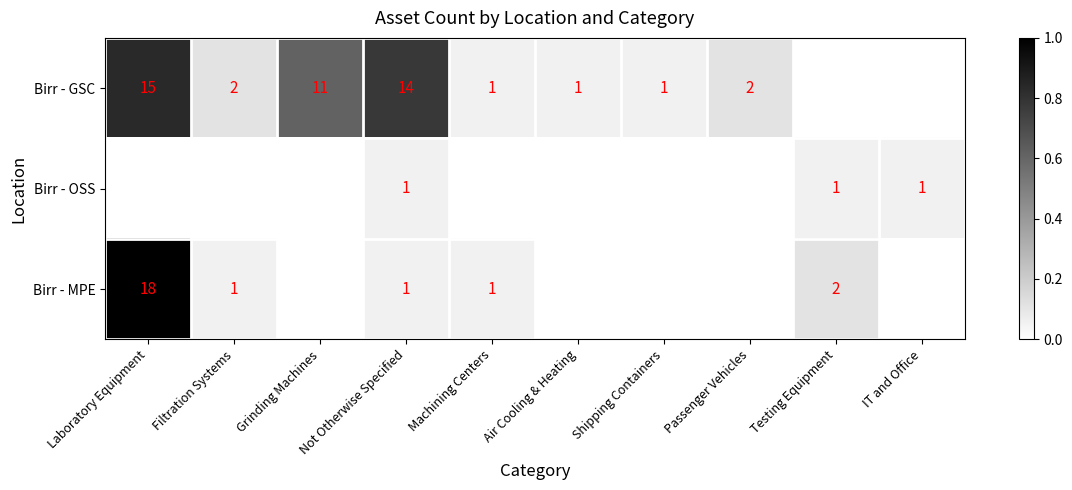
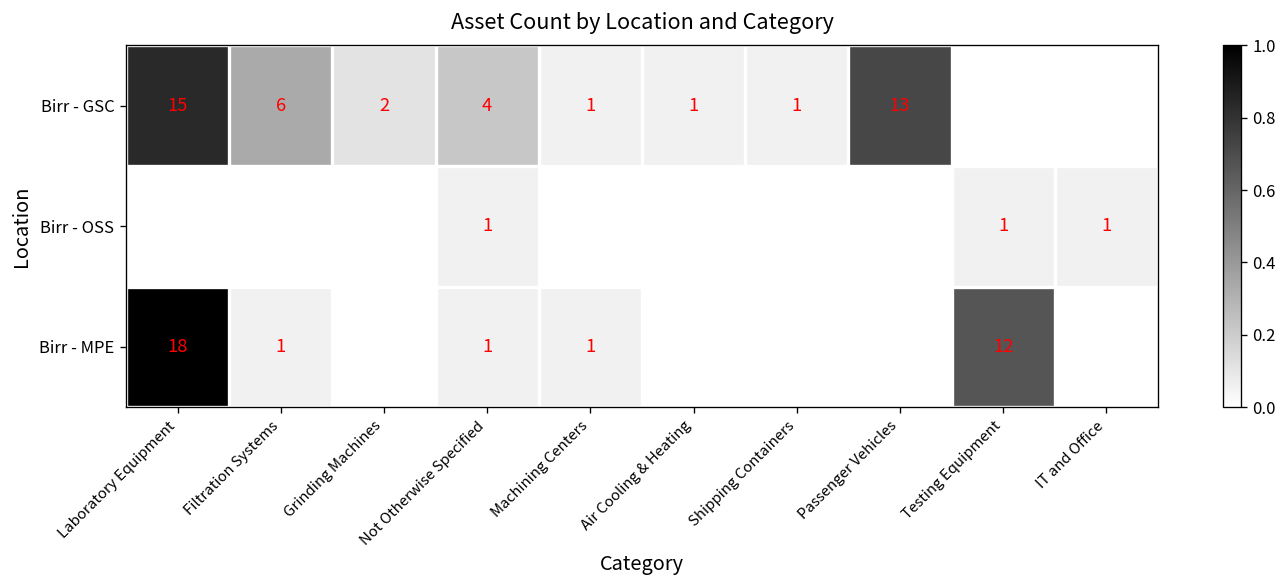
Birr - GSC, Filtration Systems: 2 -> 6
Birr - GSC, Grinding Machines: 11 -> 2
Birr - GSC, Not Otherwise Specified: 14 -> 4
Birr - GSC, Passenger Vehicles: 2 -> 13
Birr - MPE, Testing Equipment: 2 -> 12
